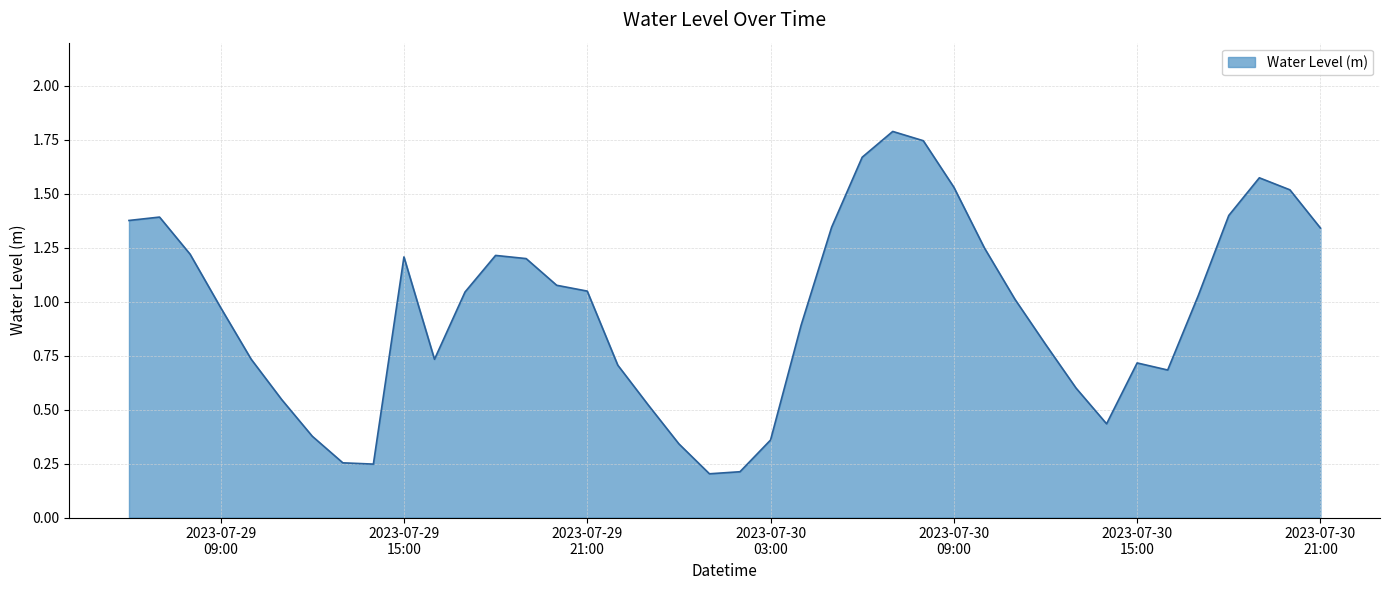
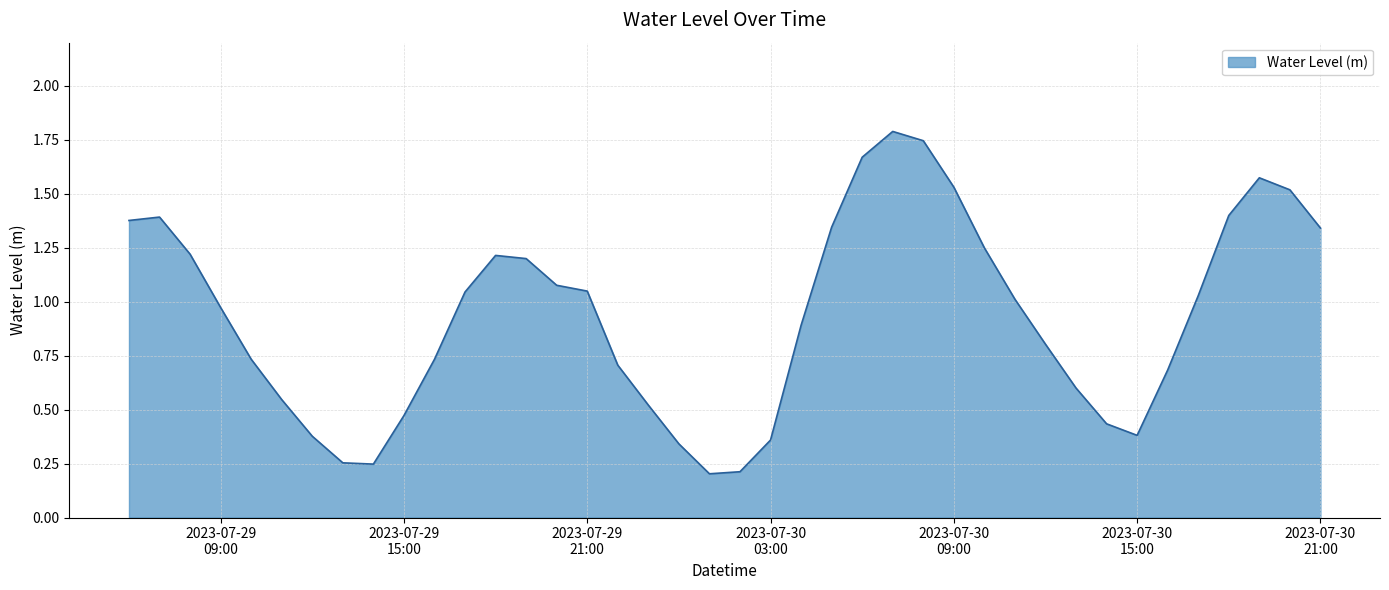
2023-07-29 15:00: 1.21 -> 0.47
2023-07-30 15:00: 0.72 -> 0.38
